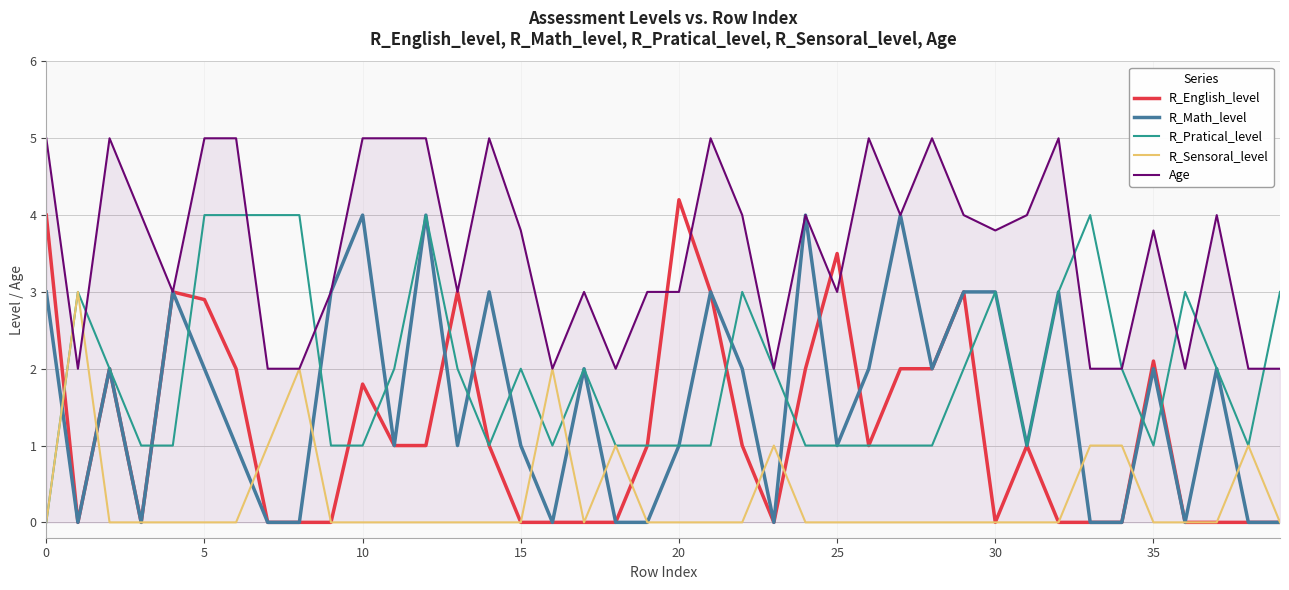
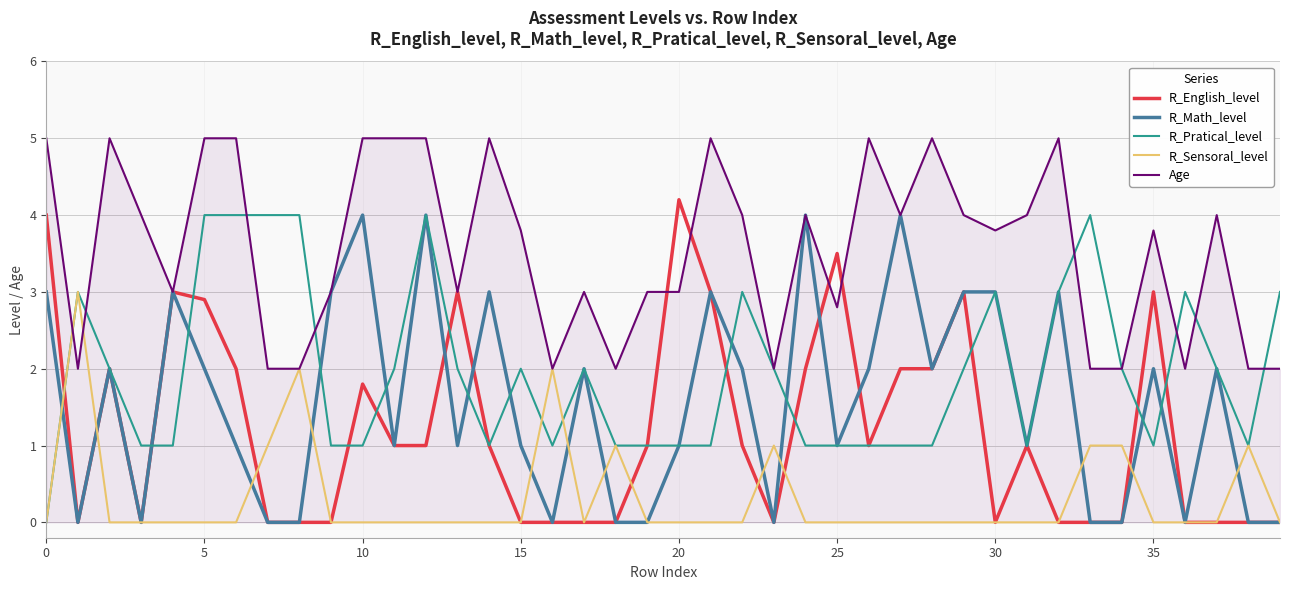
Age, 25: 3.0 -> 2.8
R_English_level, 35: 2.1 -> 3.0
